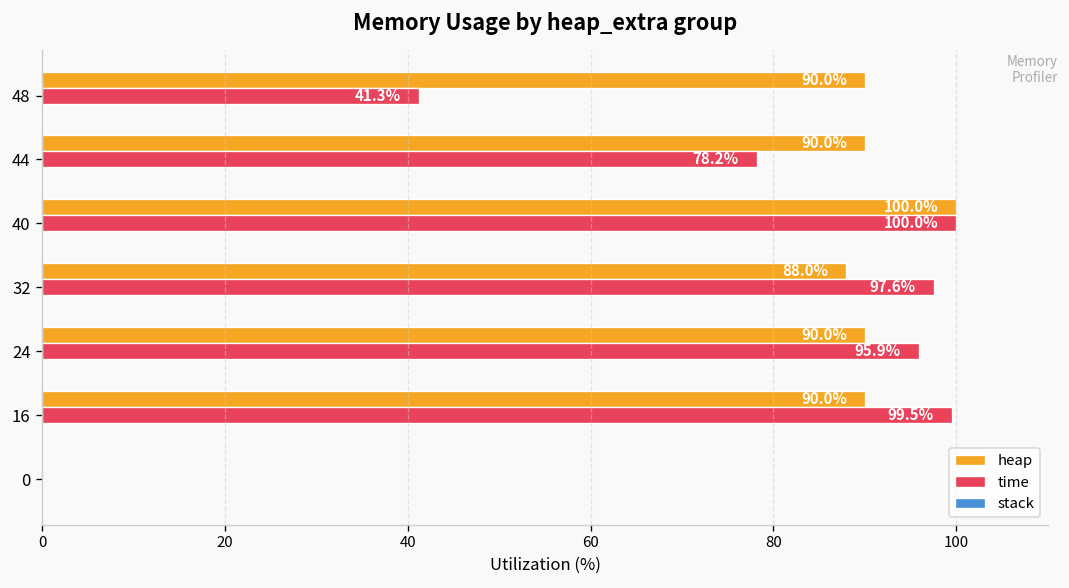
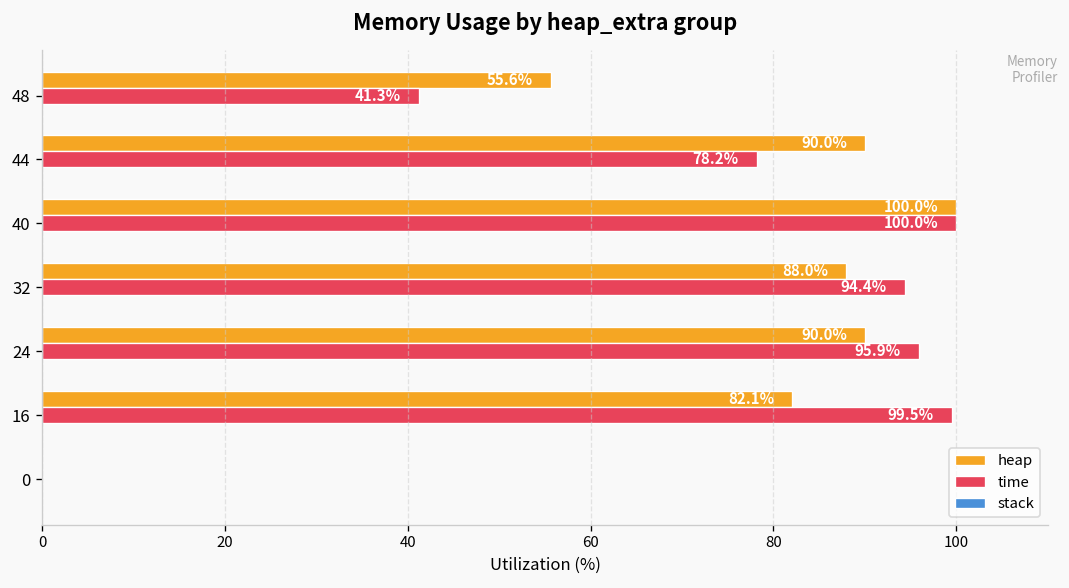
heap, 48: 90.0% -> 55.6%
time, 32: 97.6% -> 94.4%
heap, 16: 90.0% -> 82.1%
